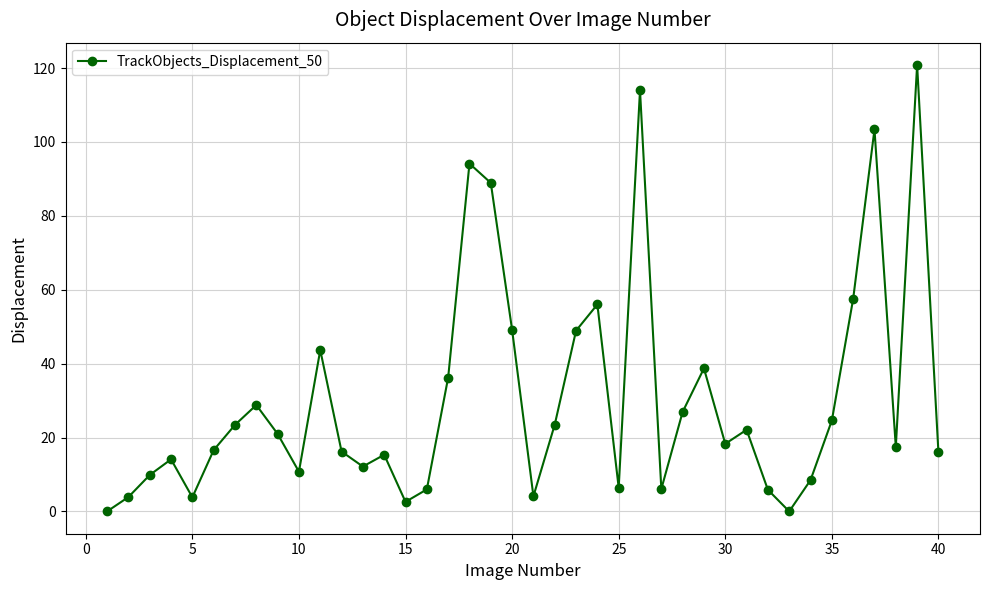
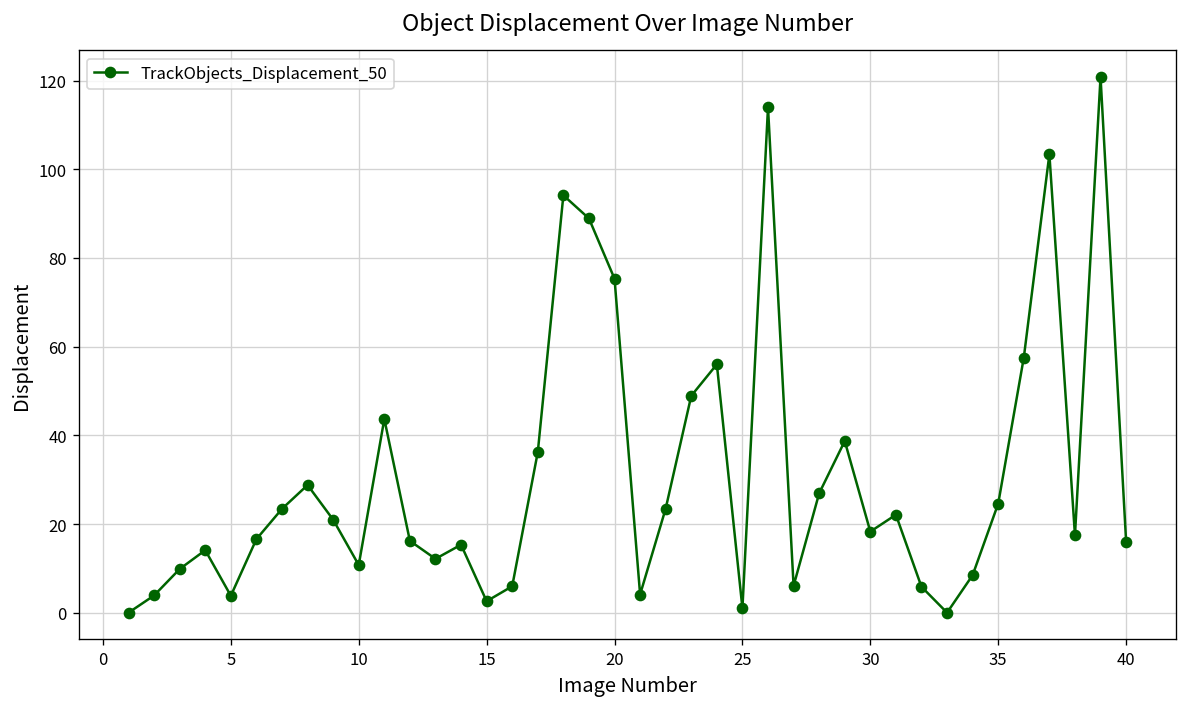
20: 49 -> 75
25: 6 -> 1
